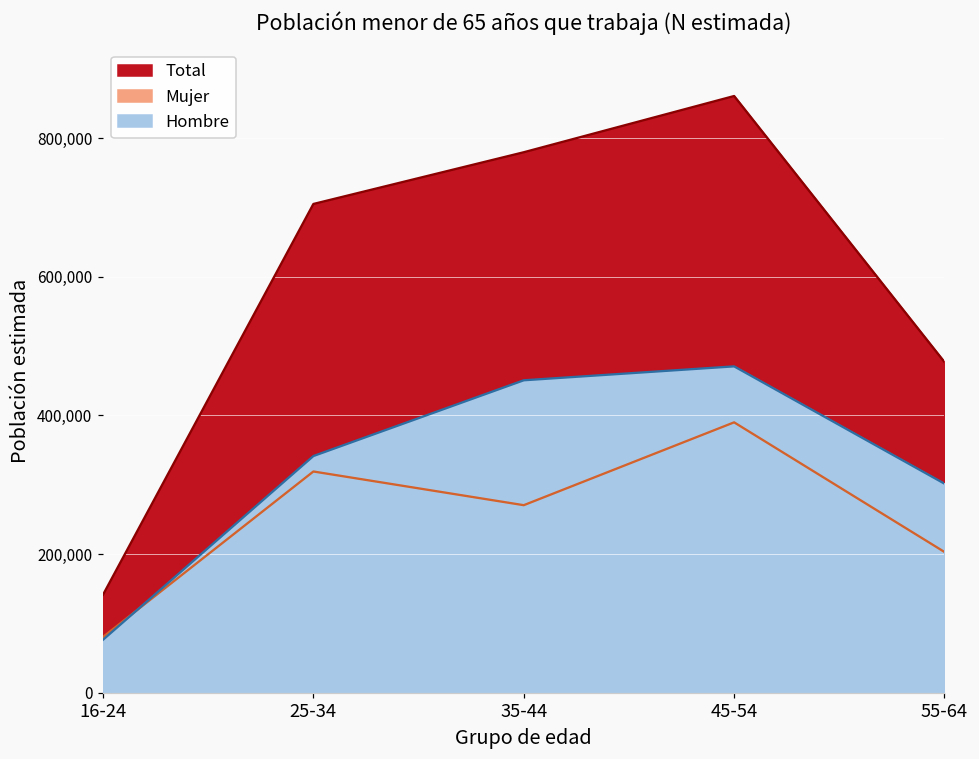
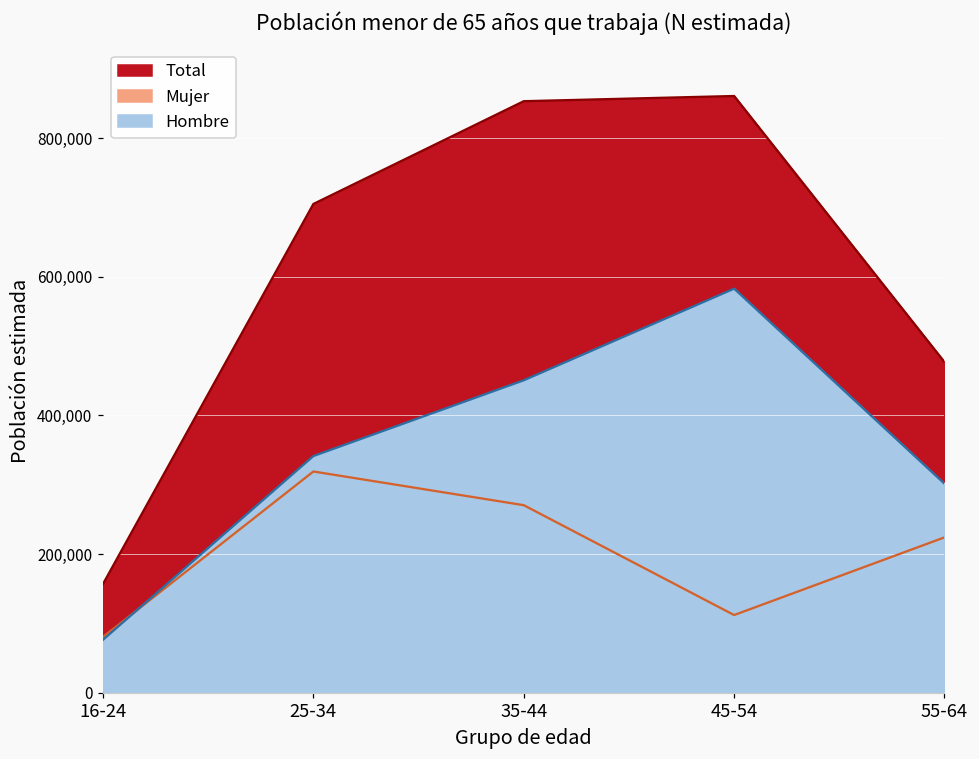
Total, 16-24: 140,000 -> 160,000
Total, 35-44: 780,000 -> 850,000
Mujer, 45-54: 390,000 -> 110,000
Hombre, 45-54: 470,000 -> 580,000
Mujer, 55-64: 200,000 -> 220,000
